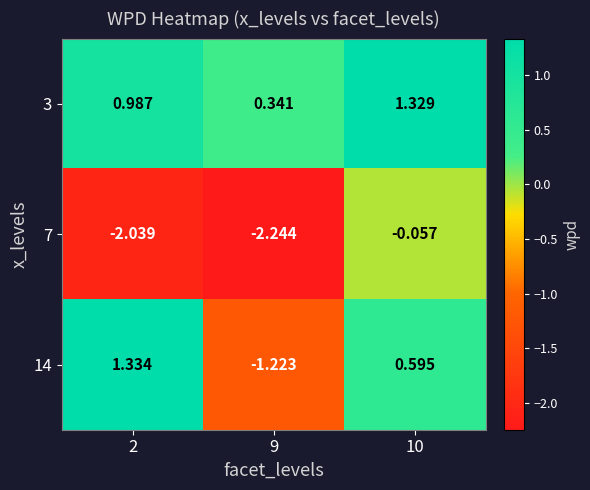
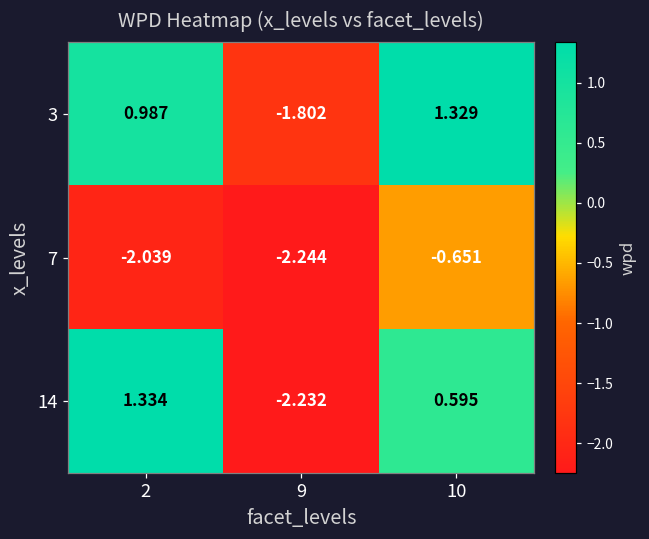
3, 9: 0.341 -> -1.802
7, 10: -0.057 -> -0.651
14, 9: -1.223 -> -2.232
